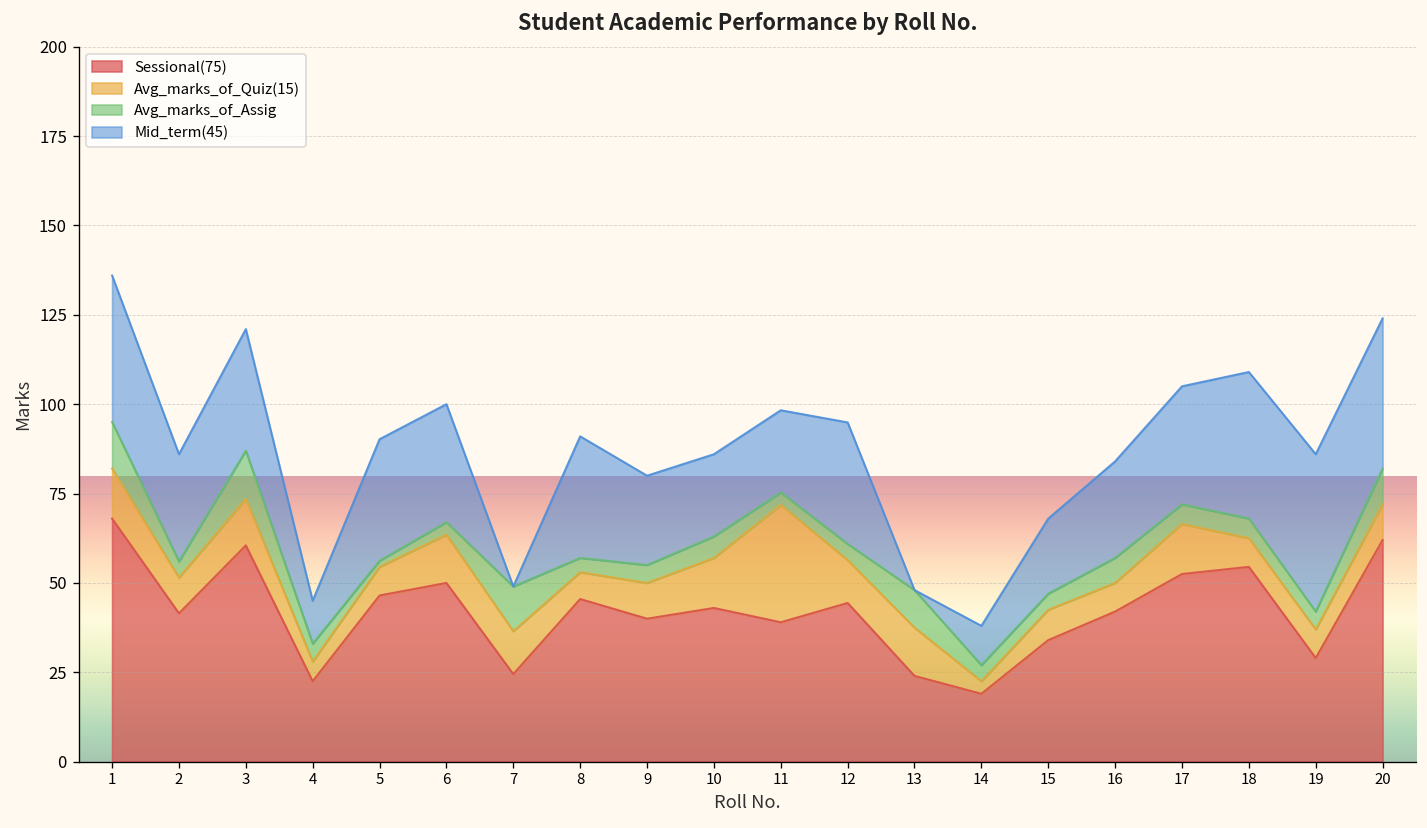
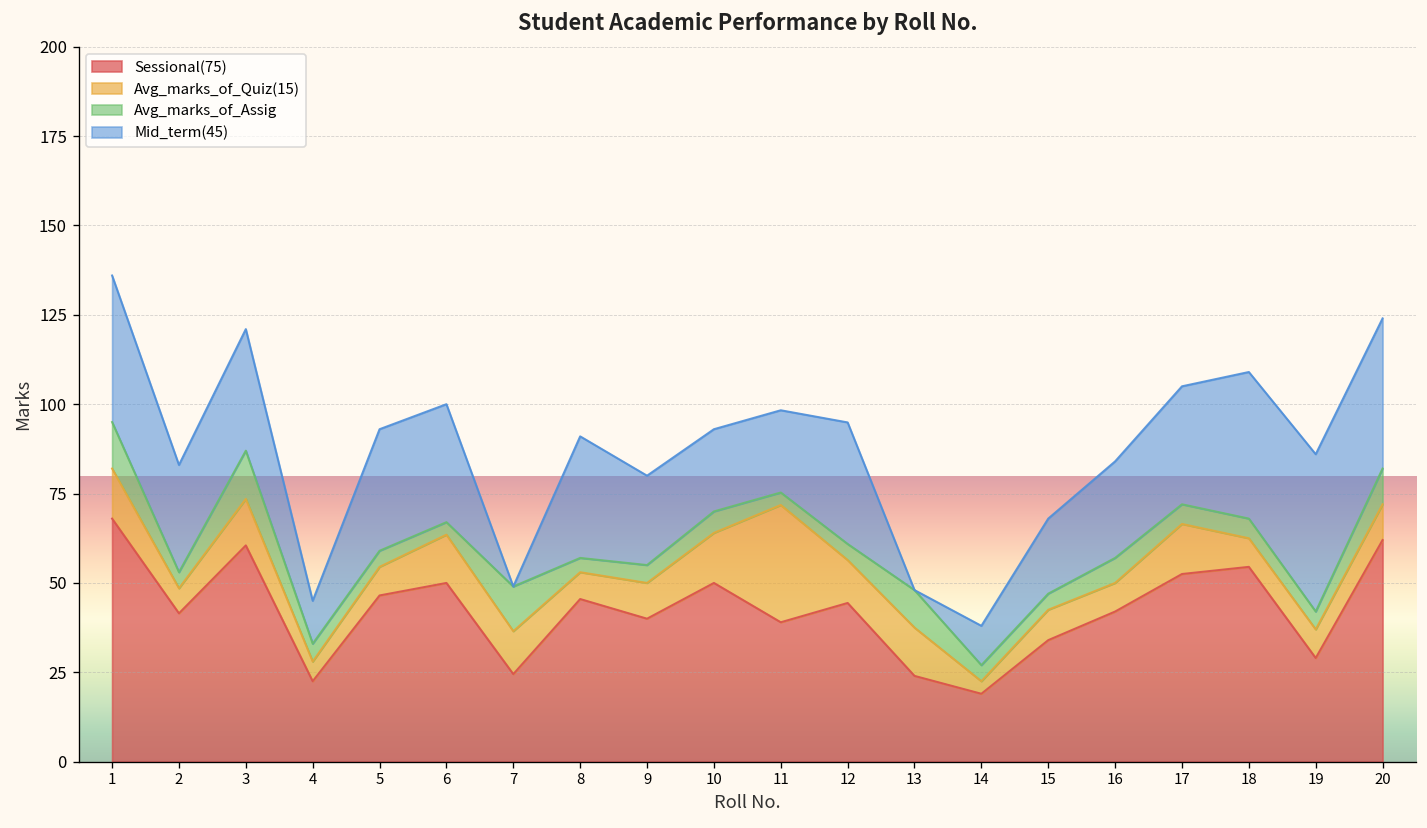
Avg_marks_of_Quiz(15), 2: 10 -> 7
Avg_marks_of_Assig, 5: 2 -> 5
Sessional(75), 10: 43 -> 50
